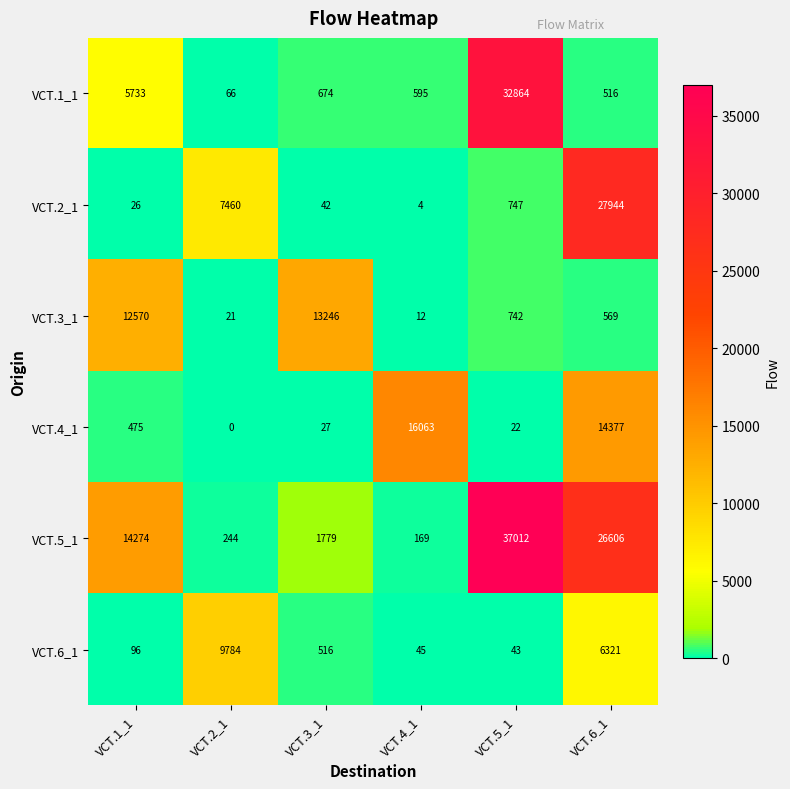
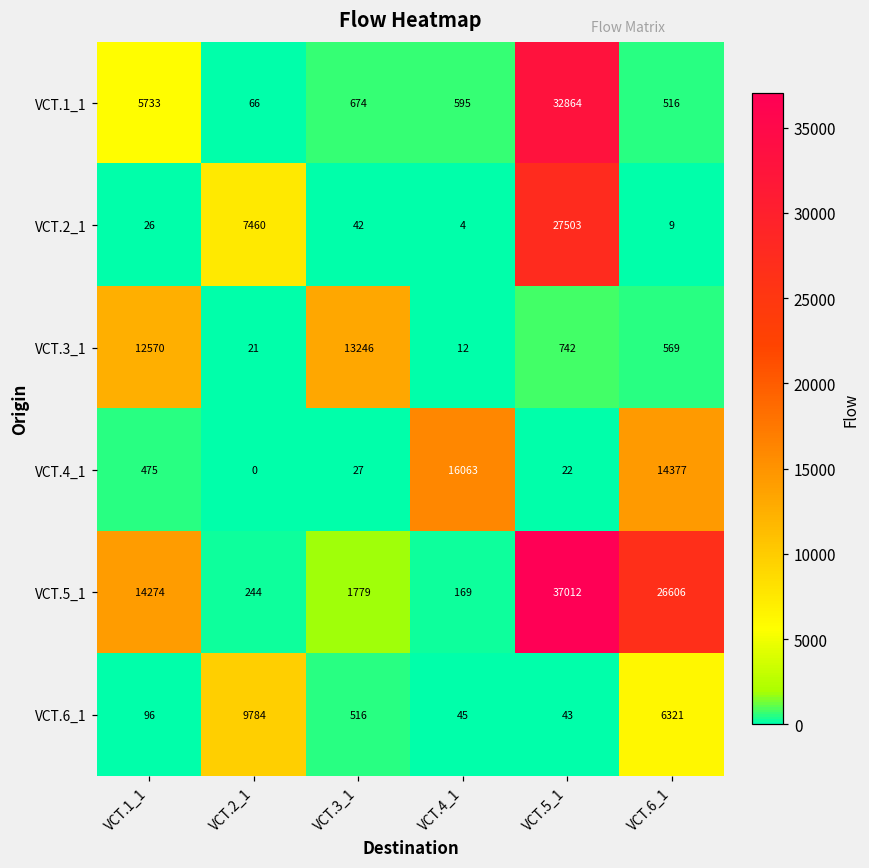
VCT.2_1, VCT.5_1: 747 -> 27503
VCT.2_1, VCT.6_1: 27944 -> 9
